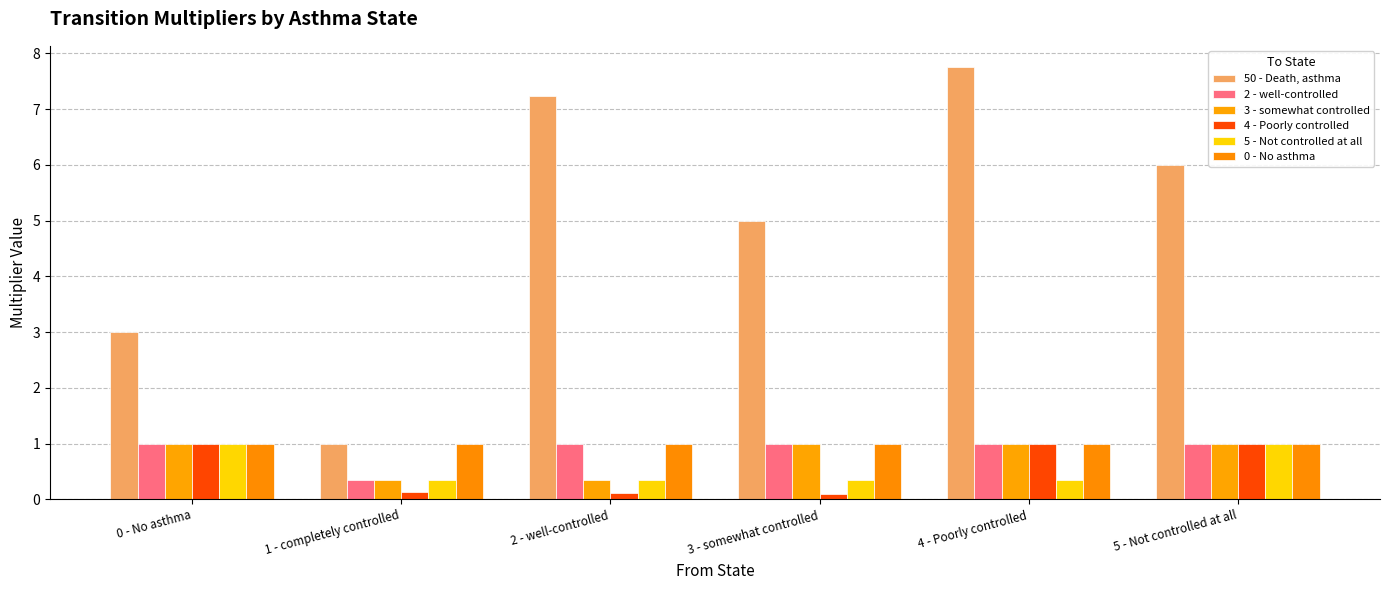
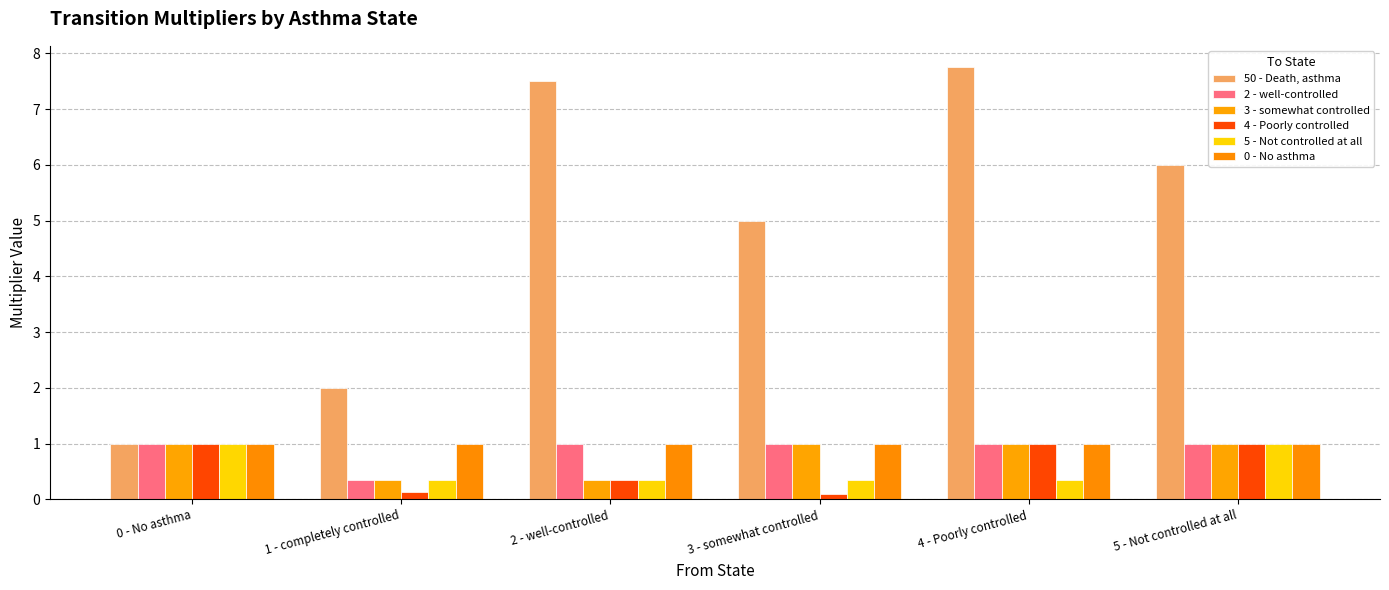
50 - Death, asthma, 0 - No asthma: 3 -> 1
50 - Death, asthma, 1 - completely controlled: 1 -> 2
50 - Death, asthma, 2 - well-controlled: 7.2 -> 7.5
4 - Poorly controlled, 2 - well-controlled: 0.1 -> 0.3
